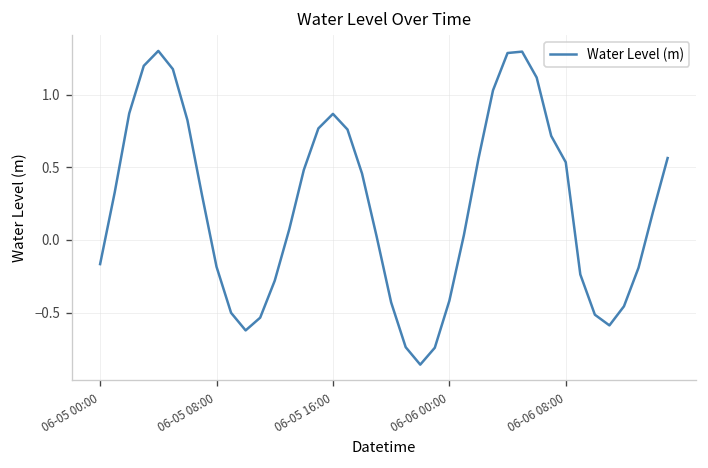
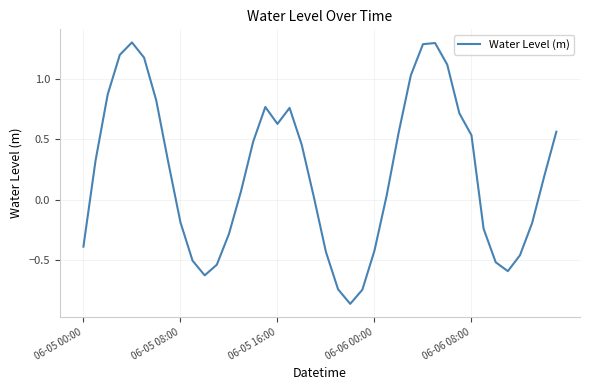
06-05 00:00: -0.17 -> -0.39
06-05 16:00: 0.87 -> 0.63
